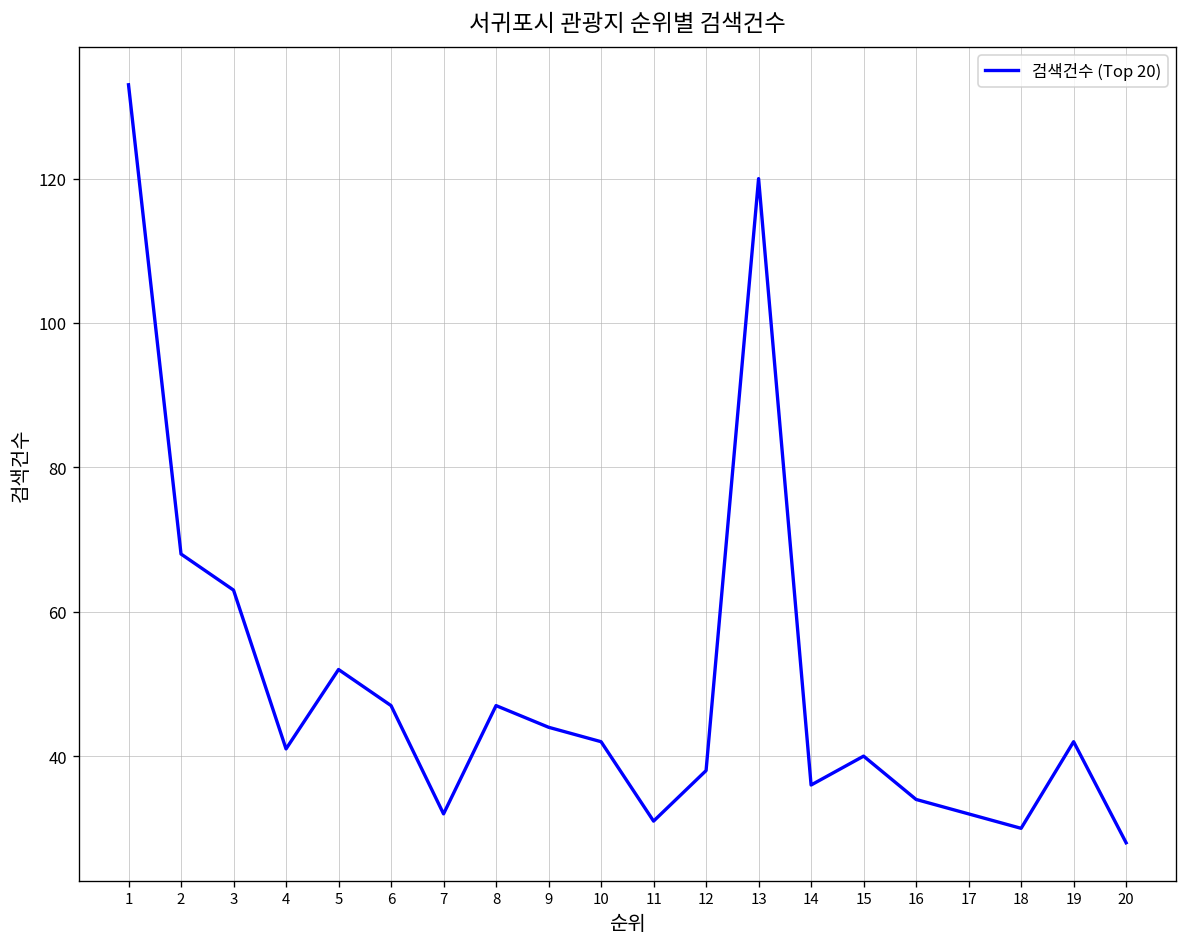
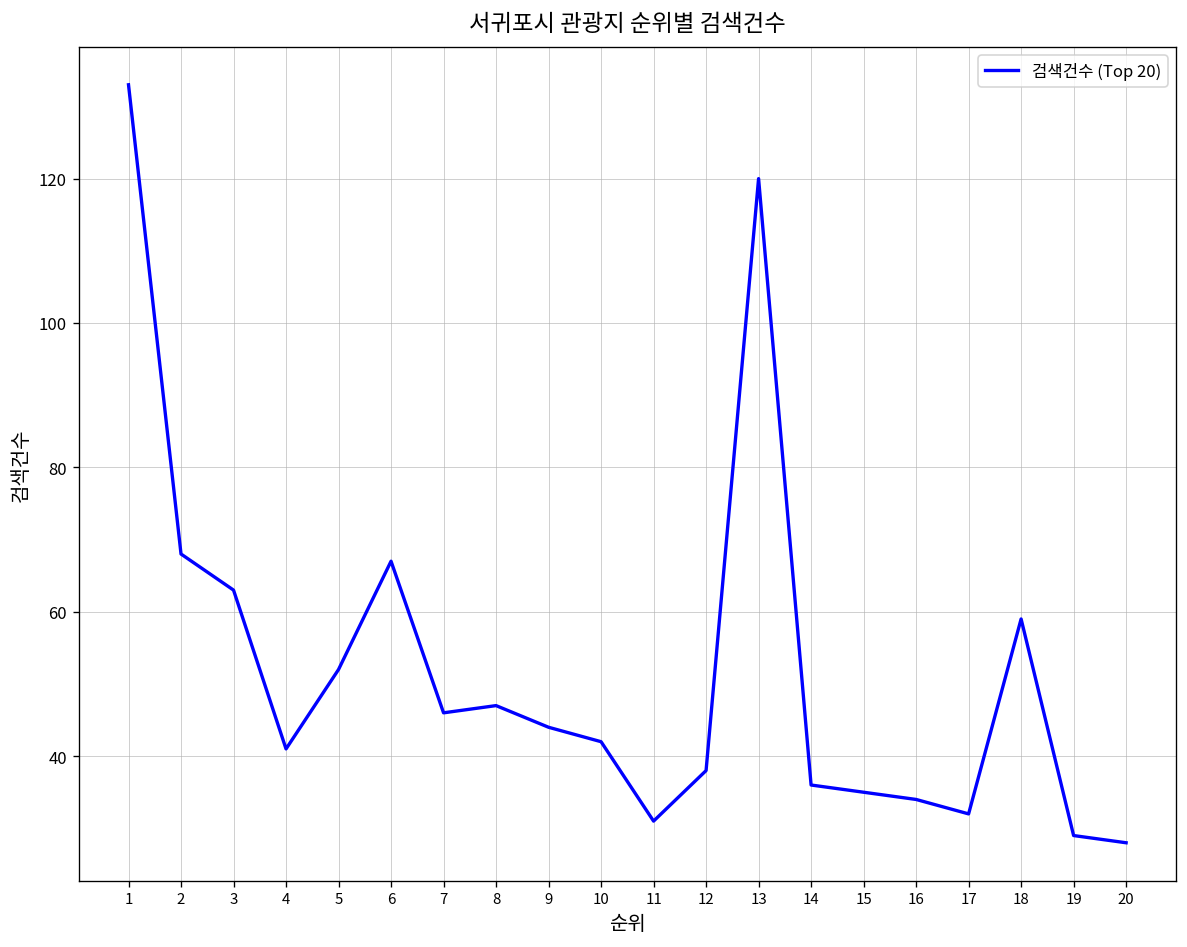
6: 47 -> 67
7: 32 -> 46
15: 40 -> 35
18: 30 -> 59
19: 42 -> 29
